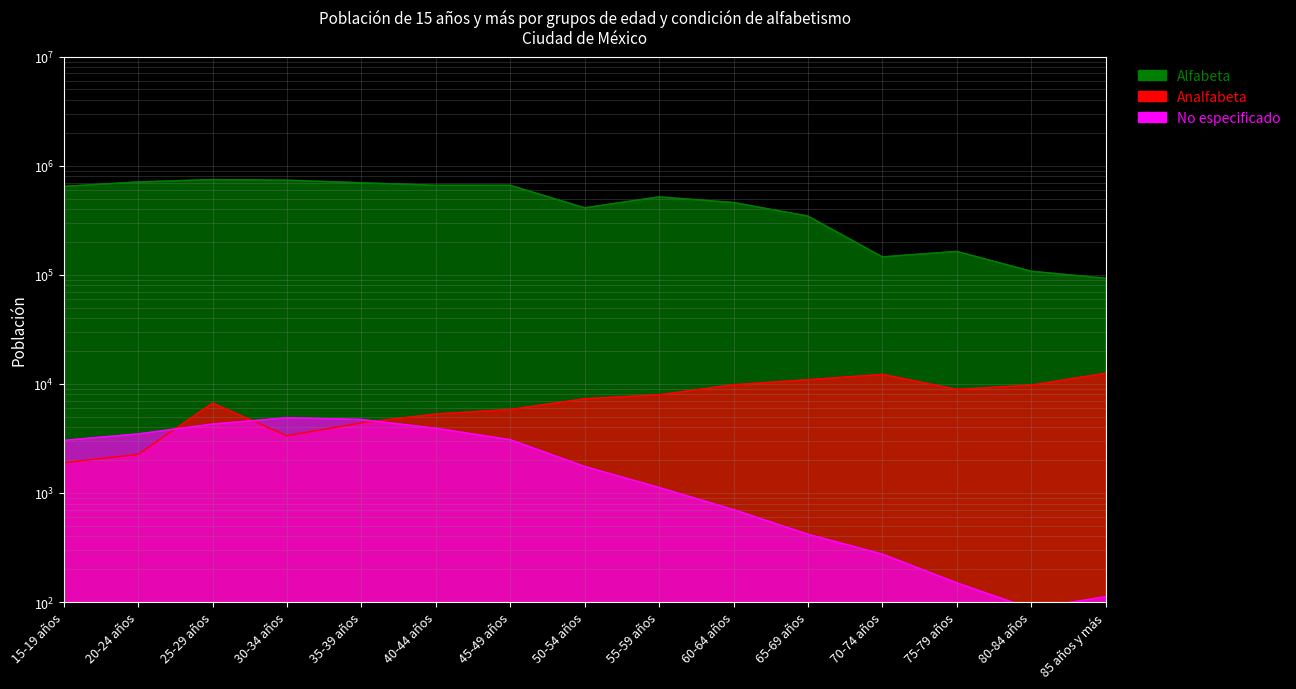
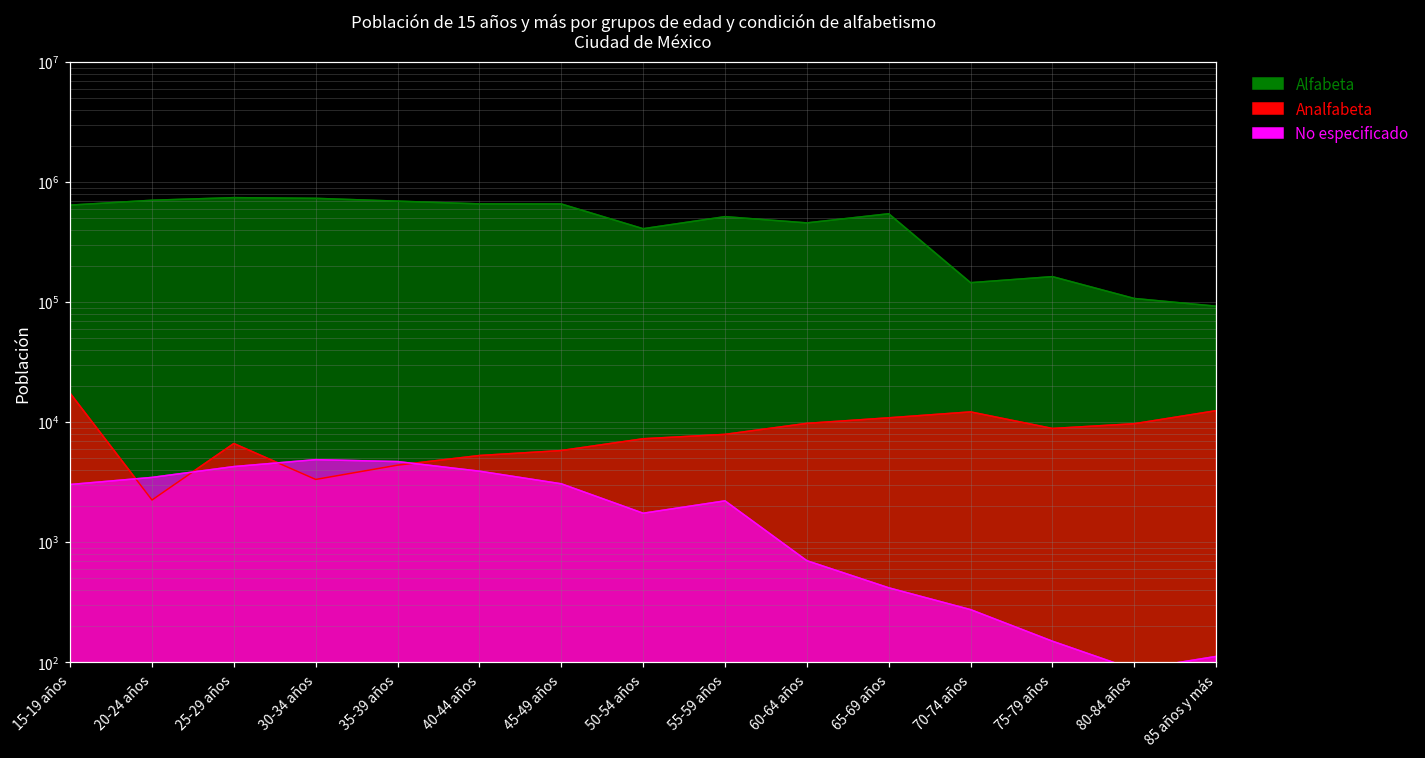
Analfabeta, 15-19 años: 1900 -> 17000
No especificado, 55-59 años: 1100 -> 2200
Alfabeta, 65-69 años: 340000 -> 500000
